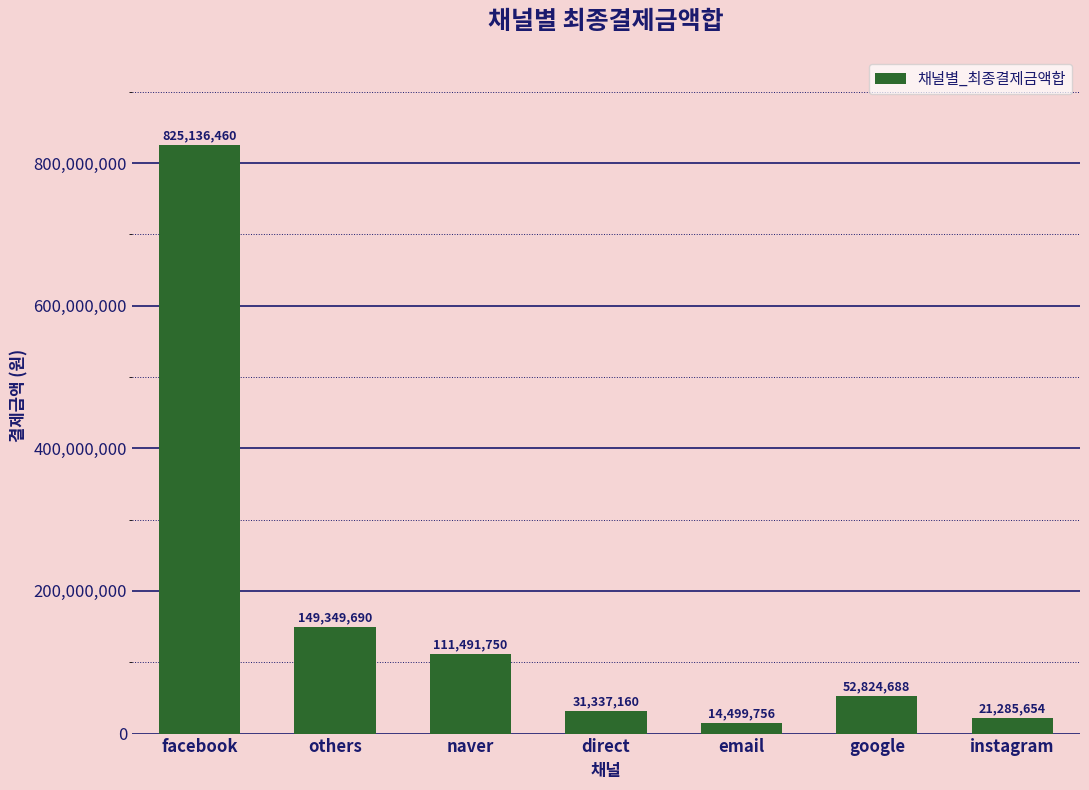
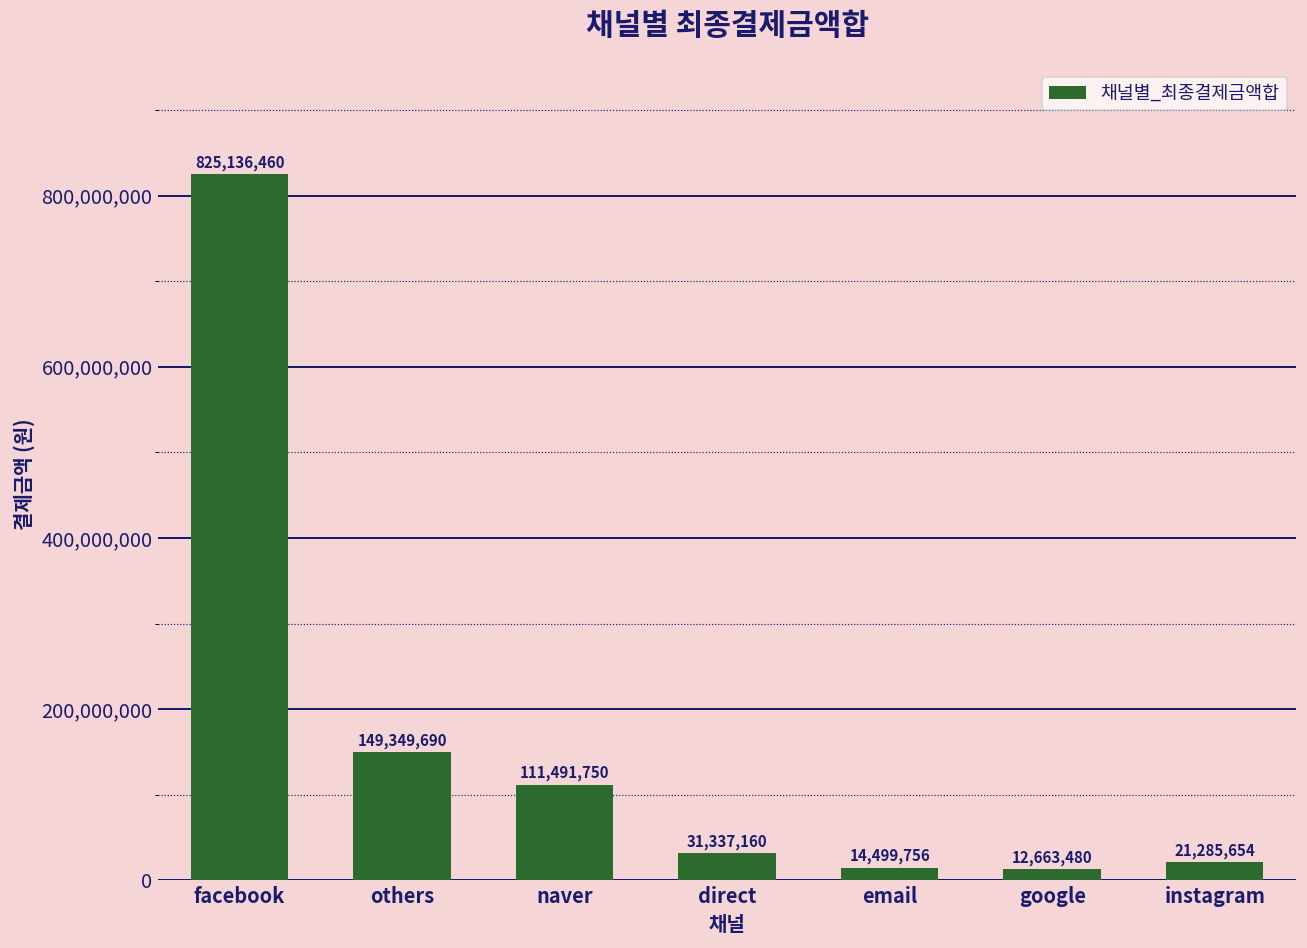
google: 52,824,688 -> 12,663,480
